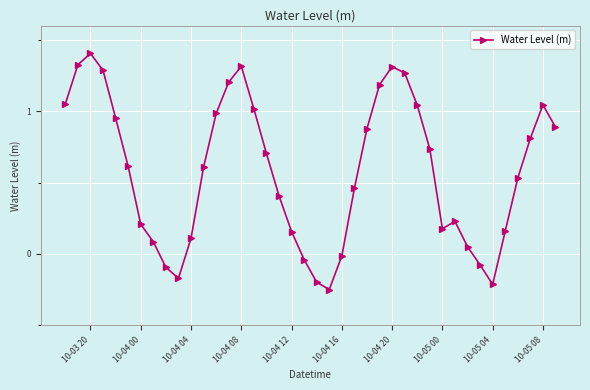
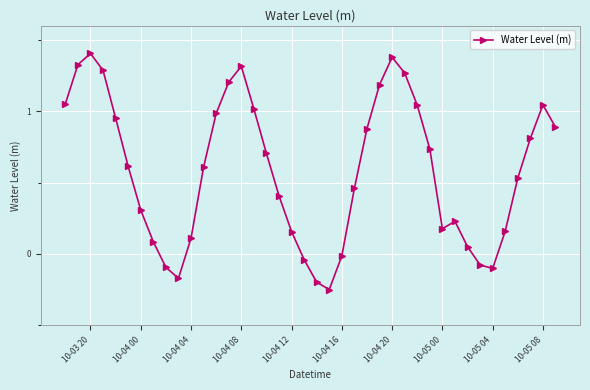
10-04 00: 0.21 -> 0.31
10-04 20: 1.31 -> 1.38
10-05 04: -0.21 -> -0.10
